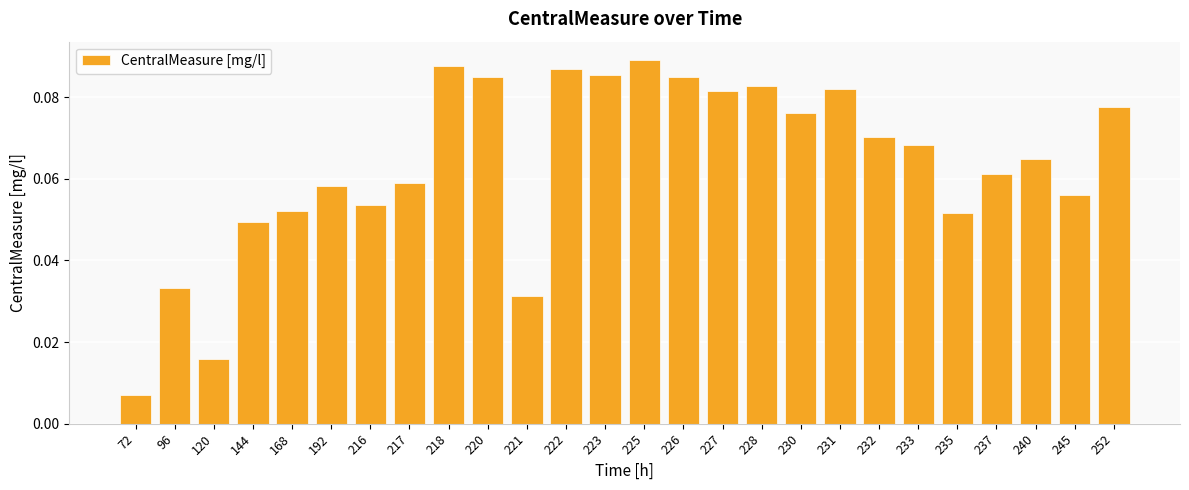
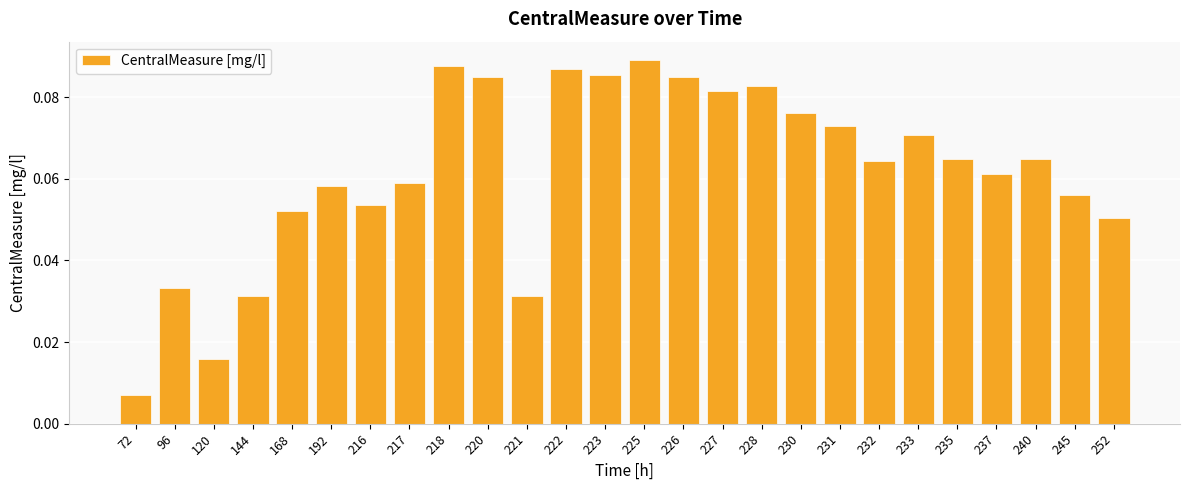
144: 0.049 -> 0.031
231: 0.082 -> 0.073
232: 0.070 -> 0.064
233: 0.068 -> 0.071
235: 0.052 -> 0.065
252: 0.077 -> 0.050
